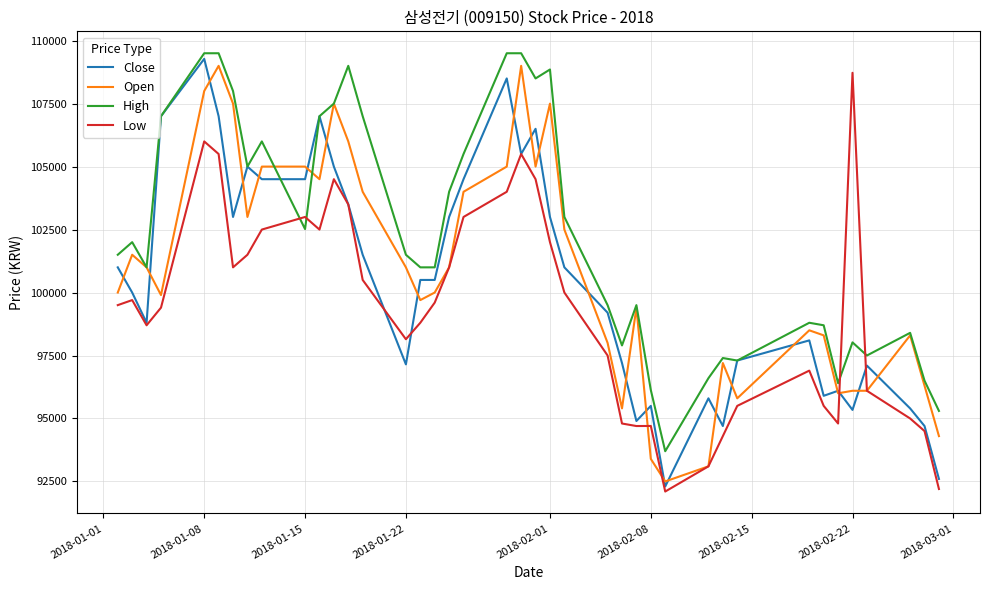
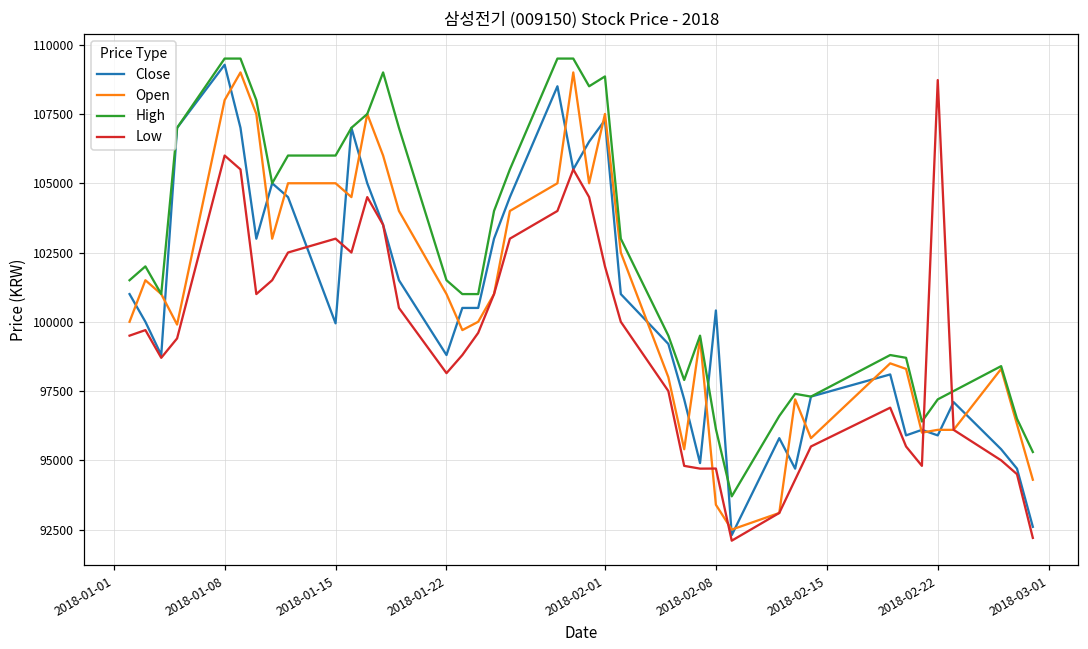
Close, 2018-01-15: 104500 -> 99900
High, 2018-01-15: 102500 -> 106000
Close, 2018-01-22: 97100 -> 98800
Close, 2018-02-01: 103000 -> 107300
Close, 2018-02-08: 95500 -> 100400
Close, 2018-02-22: 95300 -> 95900
High, 2018-02-22: 98000 -> 97200
